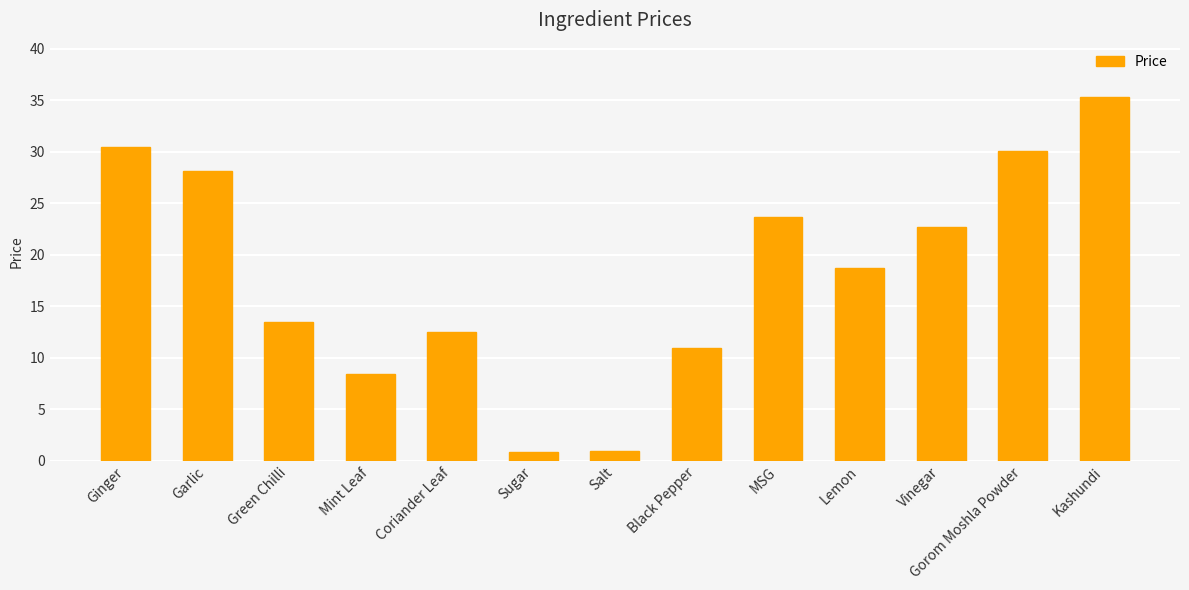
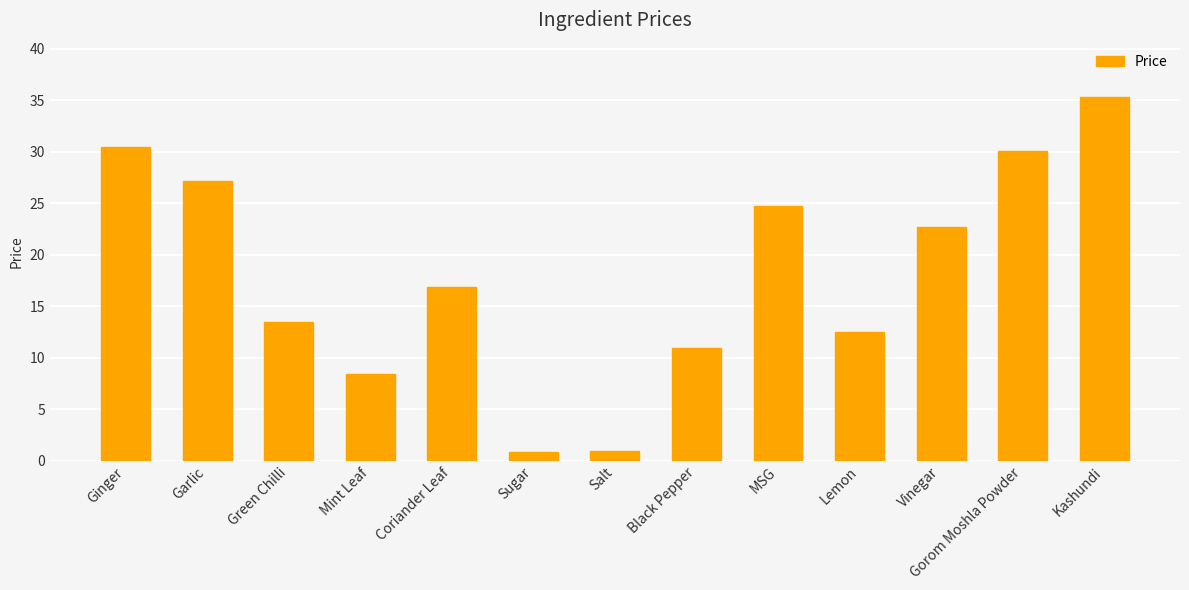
Garlic: 28.1 -> 27.2
Coriander Leaf: 12.5 -> 16.9
MSG: 23.6 -> 24.7
Lemon: 18.8 -> 12.5
